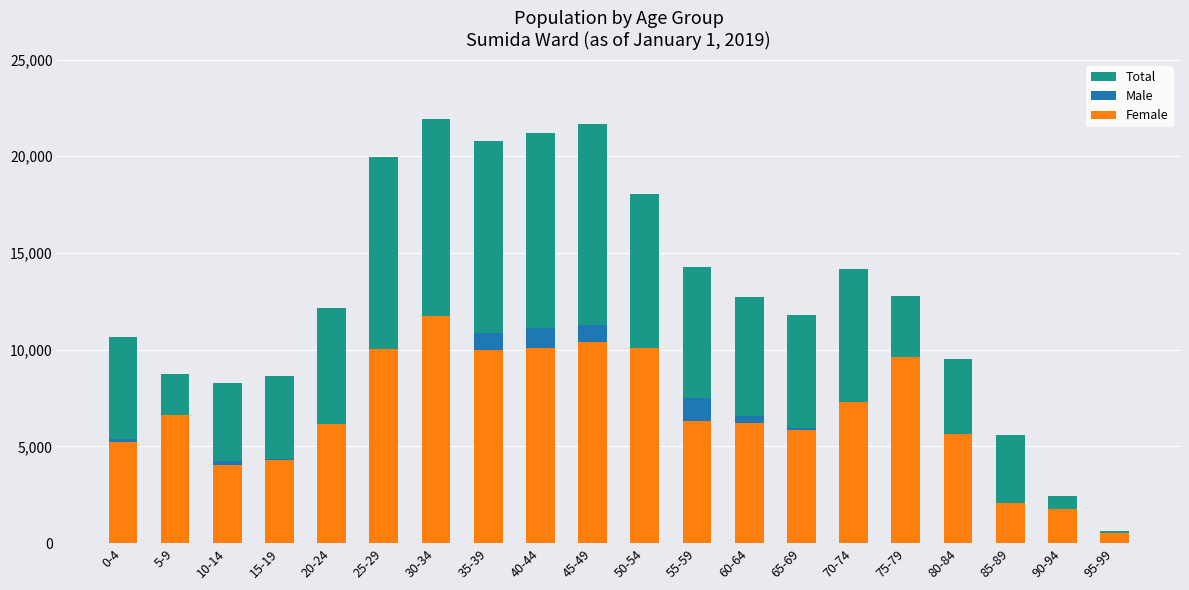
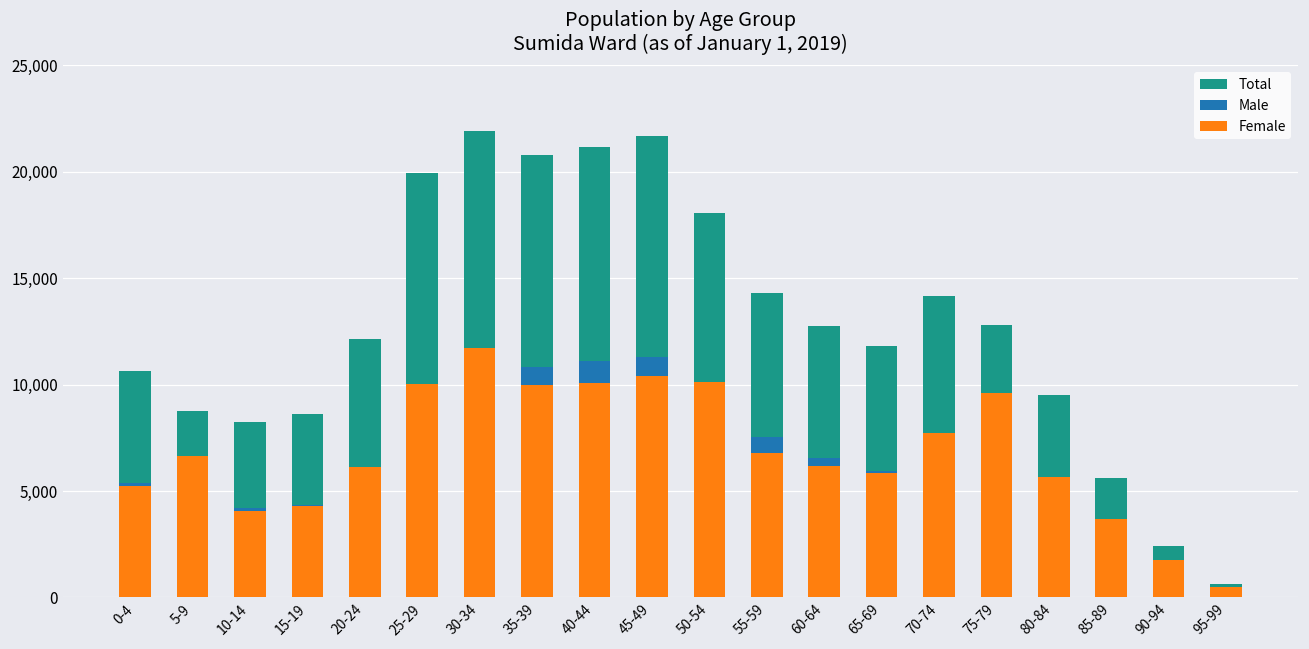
Female, 55-59: 6,300 -> 6,800
Female, 70-74: 7,300 -> 7,700
Female, 85-89: 2,100 -> 3,700
